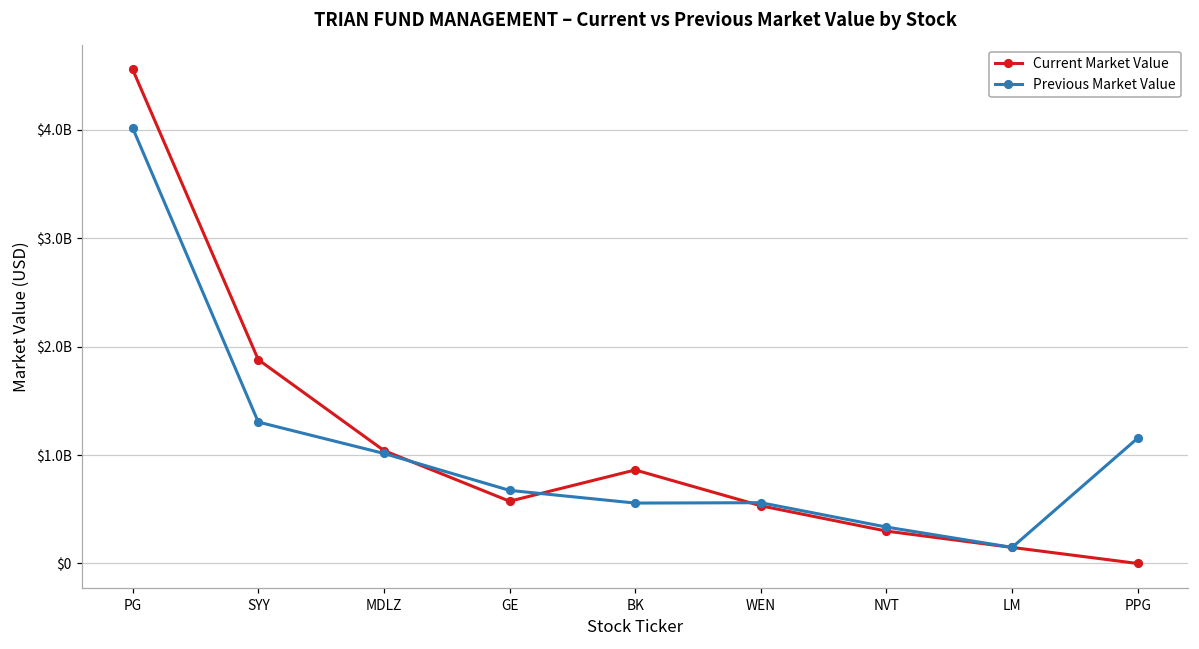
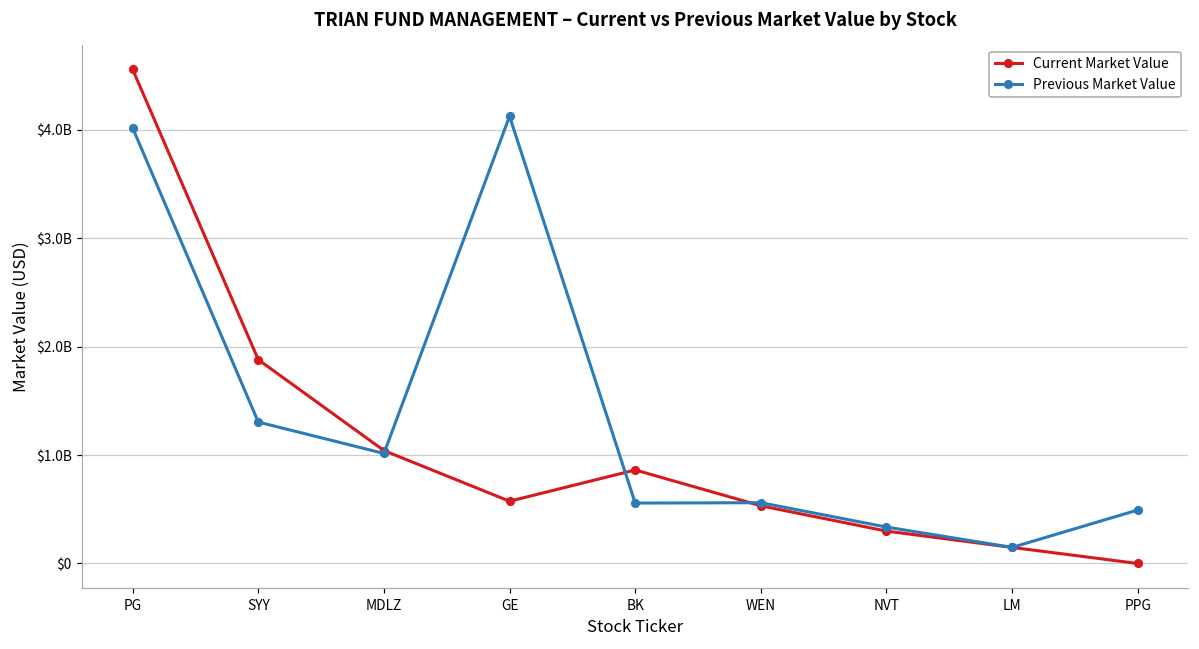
Previous Market Value, GE: $700000000 -> $4100000000
Previous Market Value, PPG: $1200000000 -> $500000000
